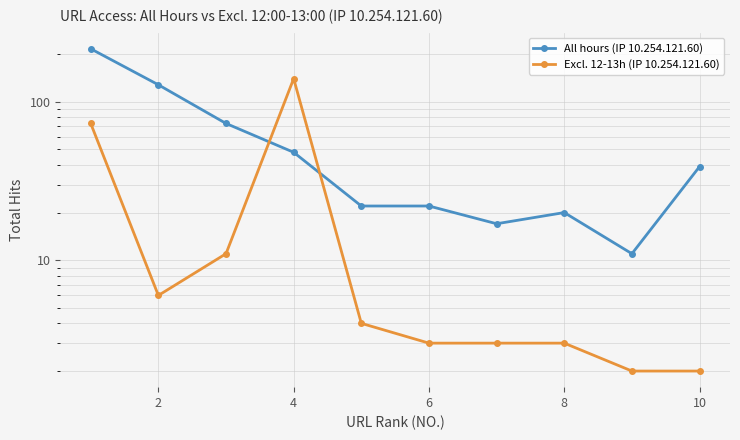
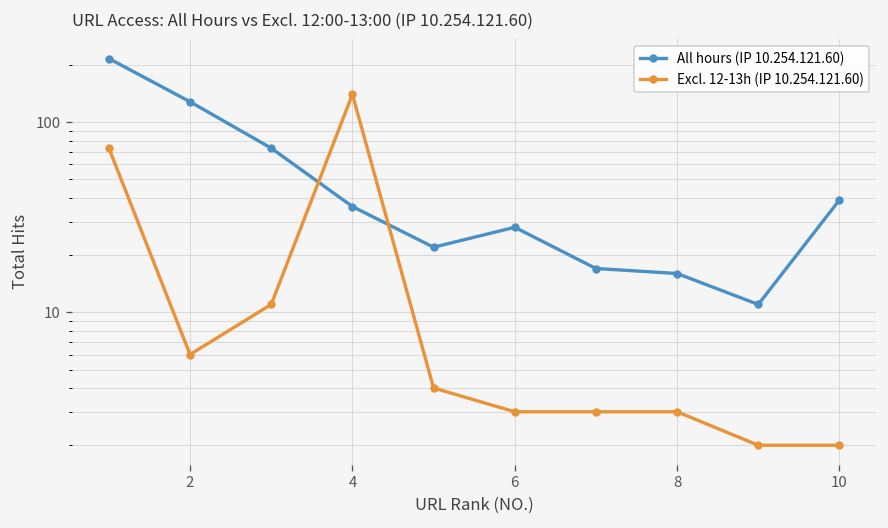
All hours (IP 10.254.121.60), 4: 48 -> 36
All hours (IP 10.254.121.60), 6: 22 -> 28
All hours (IP 10.254.121.60), 8: 20 -> 16
